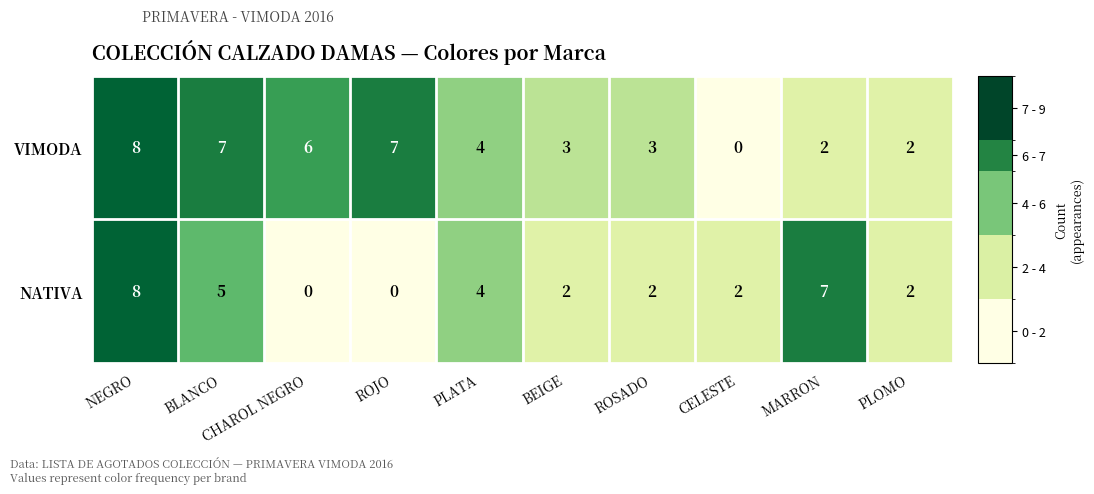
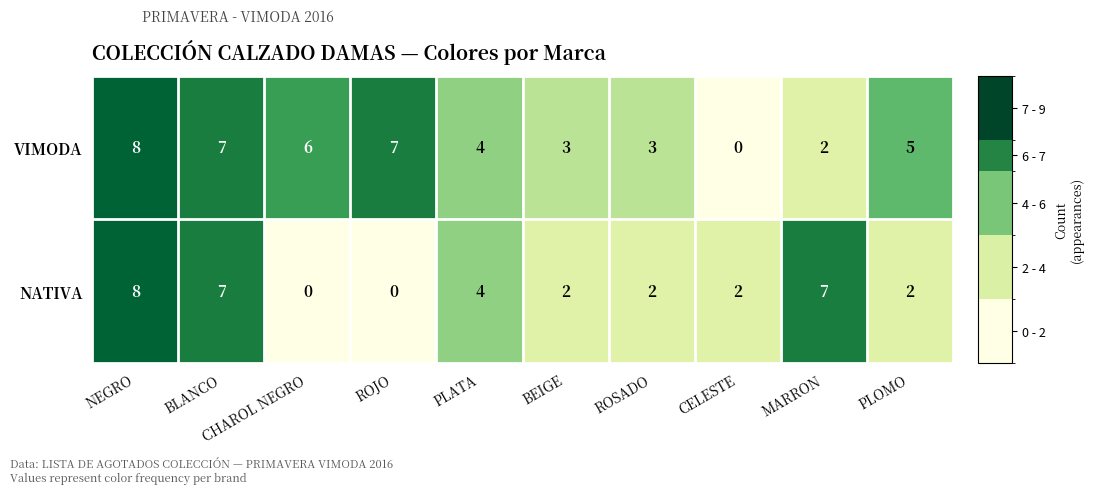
COLECCIÓN CALZADO DAMAS — Colores por Marca, VIMODA, PLOMO: 2 -> 5
COLECCIÓN CALZADO DAMAS — Colores por Marca, NATIVA, BLANCO: 5 -> 7
